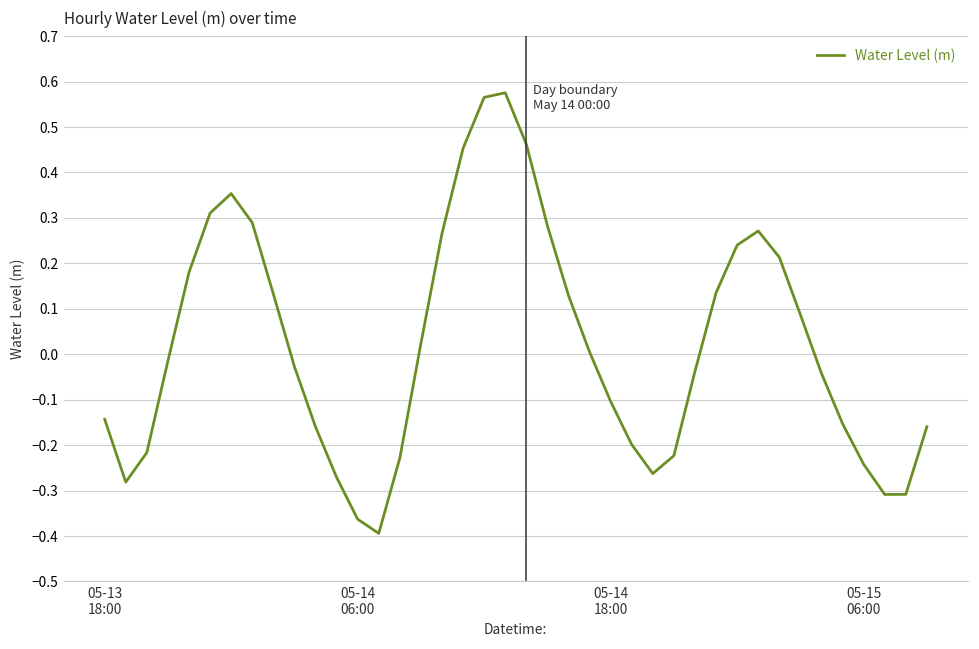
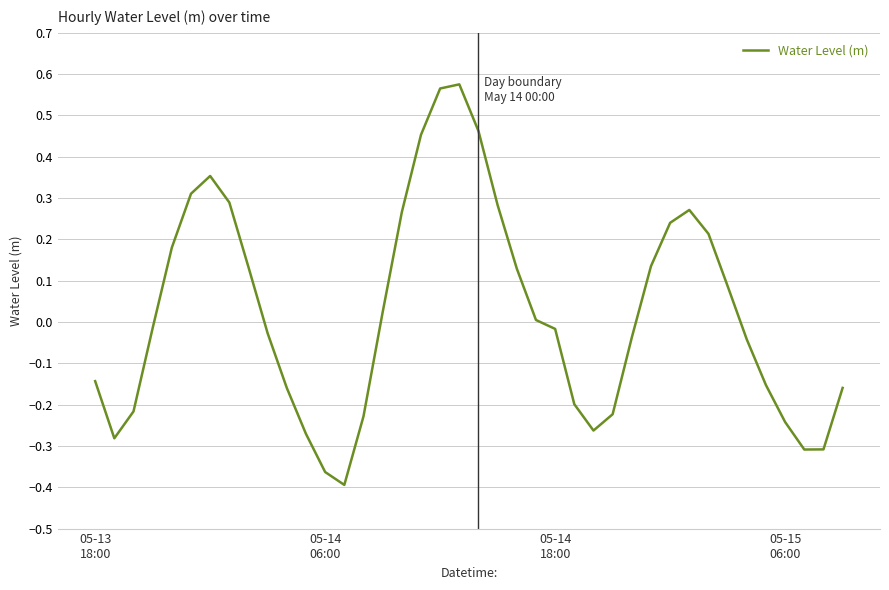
05-14 18:00: -0.10 -> -0.02
